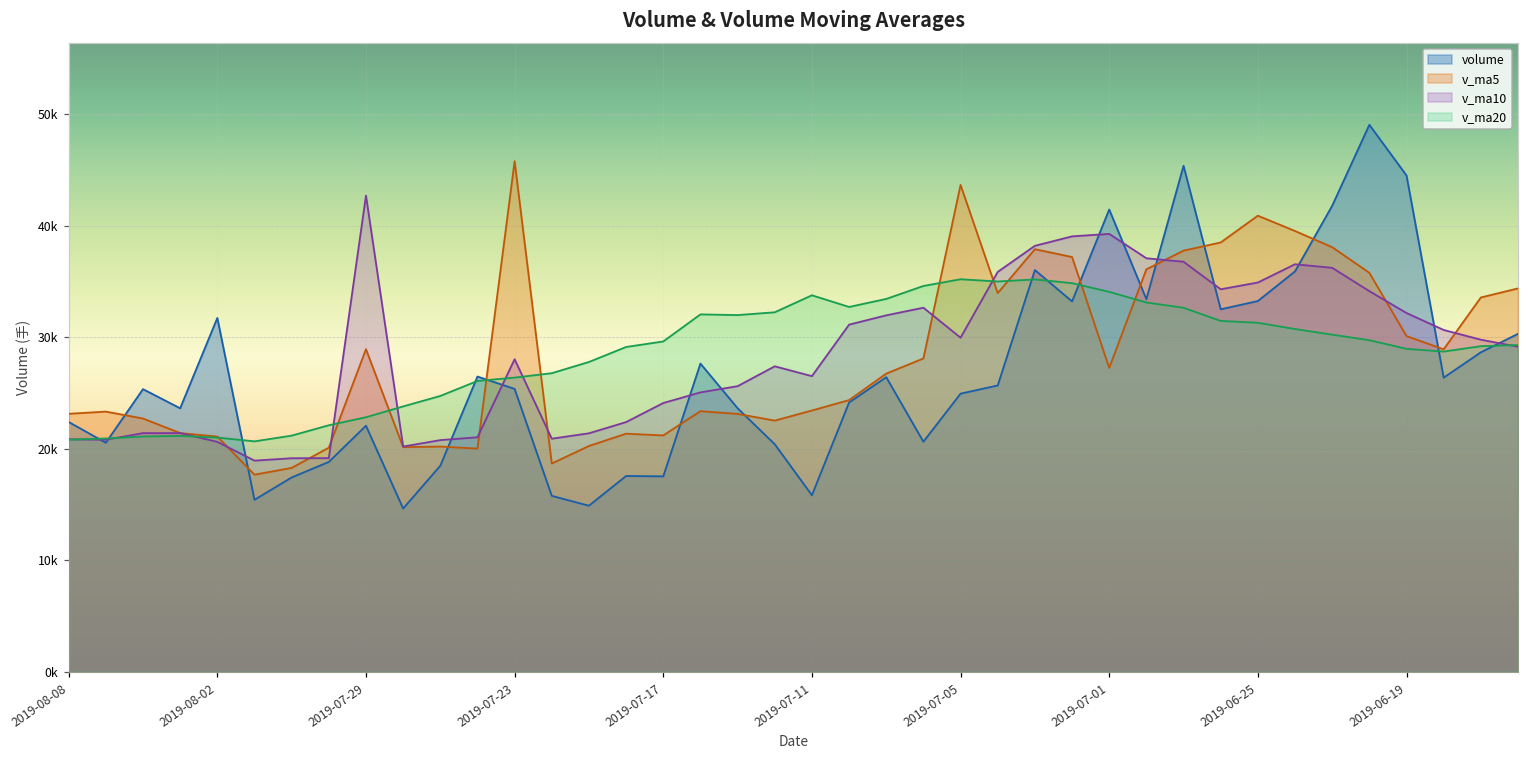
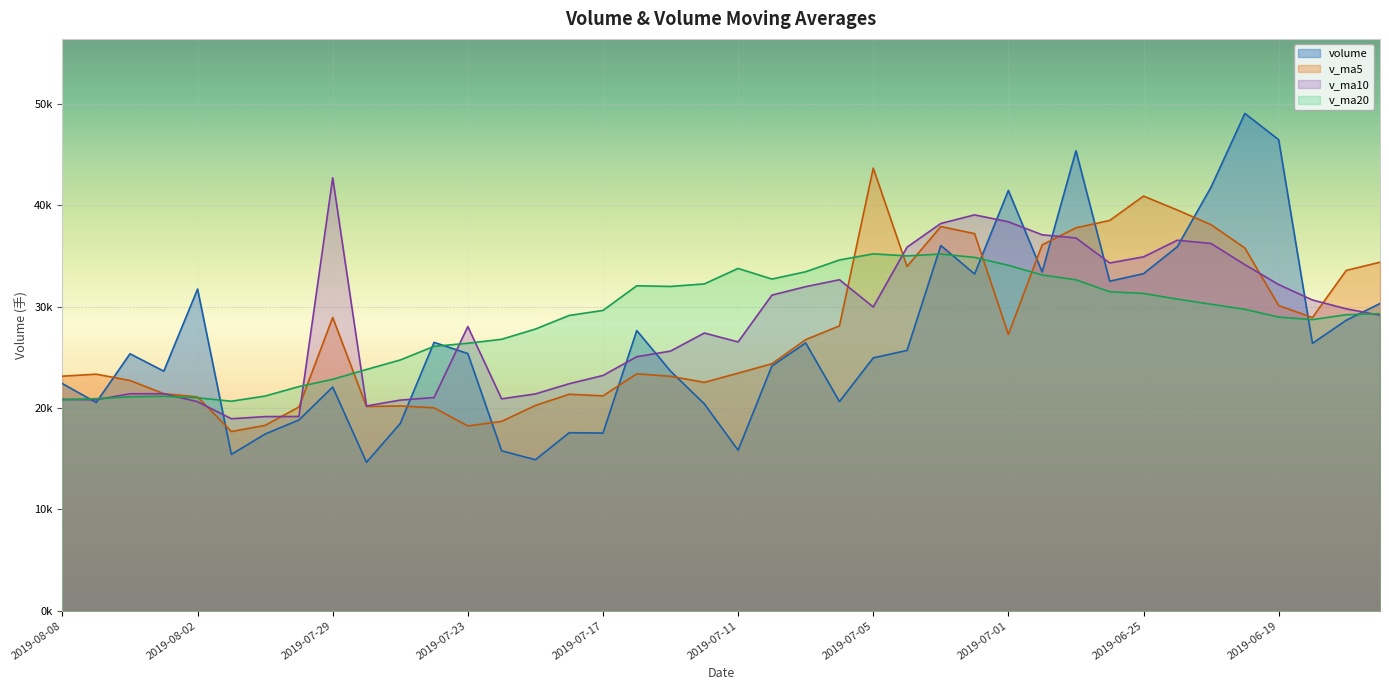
v_ma5, 2019-07-23: 45800 -> 18200
v_ma10, 2019-07-17: 24100 -> 23200
v_ma10, 2019-07-01: 39300 -> 38400
volume, 2019-06-19: 44500 -> 46500
